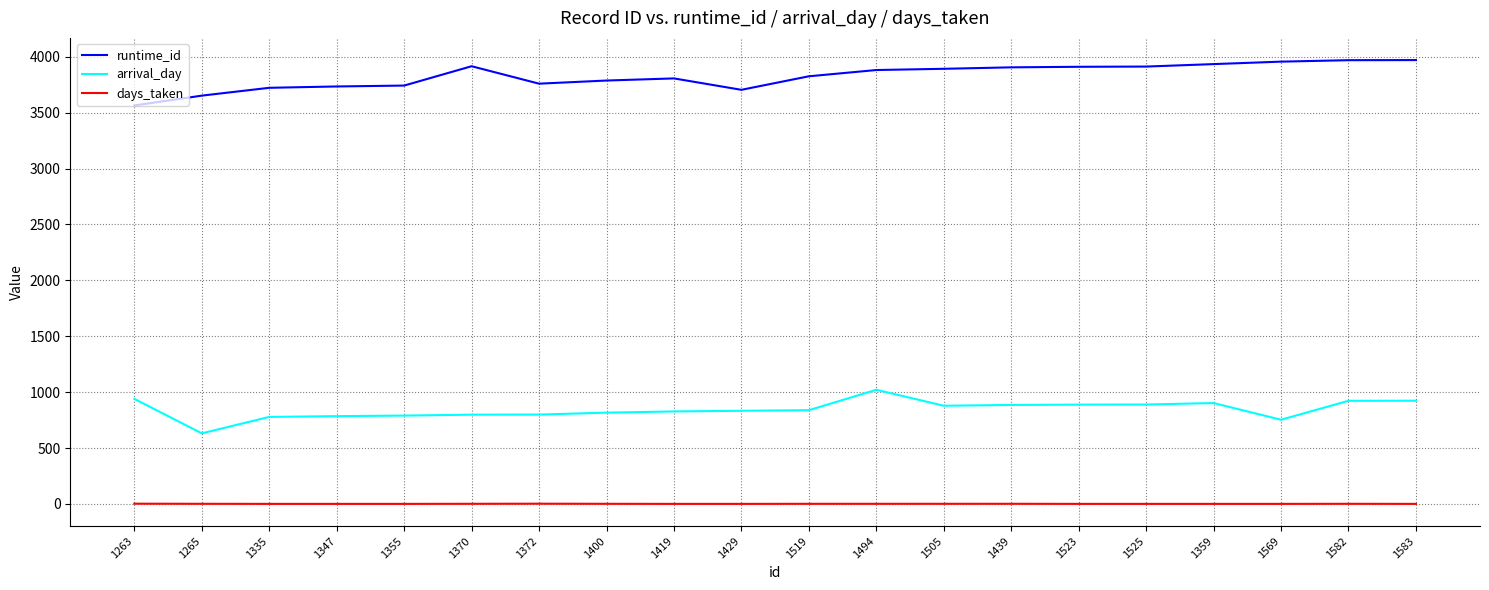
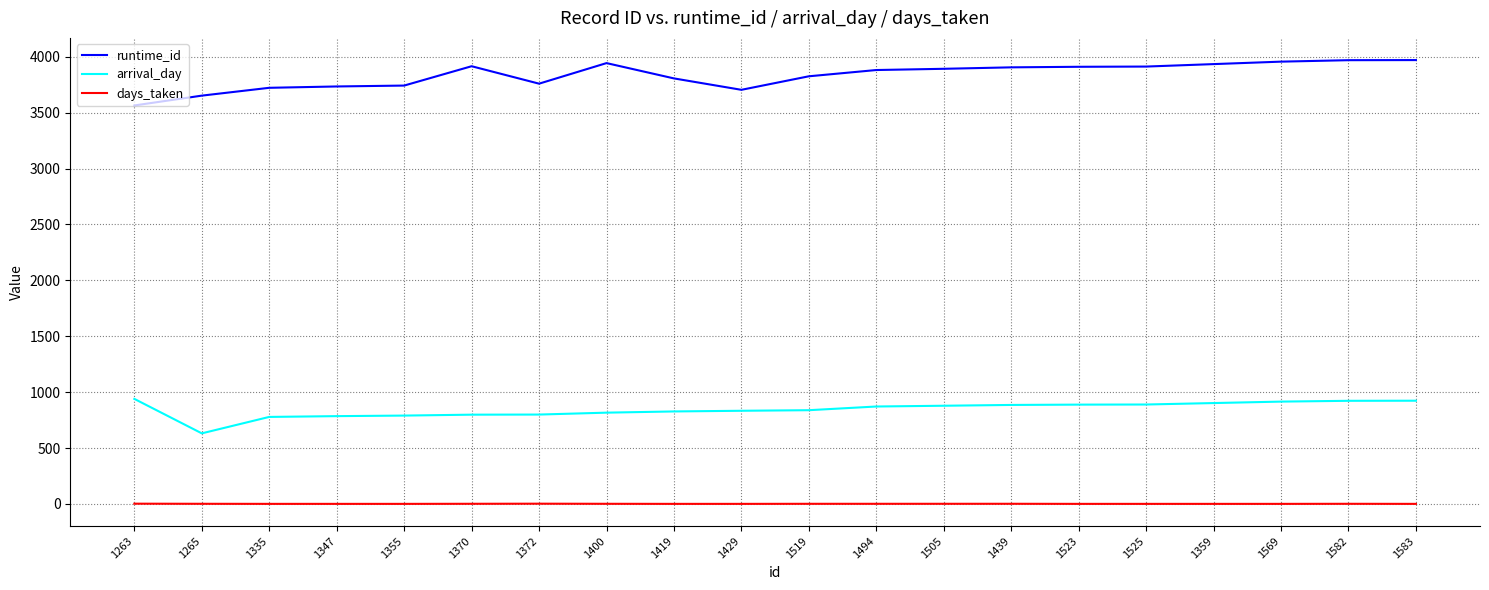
runtime_id, 1400: 3790 -> 3940
arrival_day, 1494: 1020 -> 870
arrival_day, 1569: 750 -> 920
